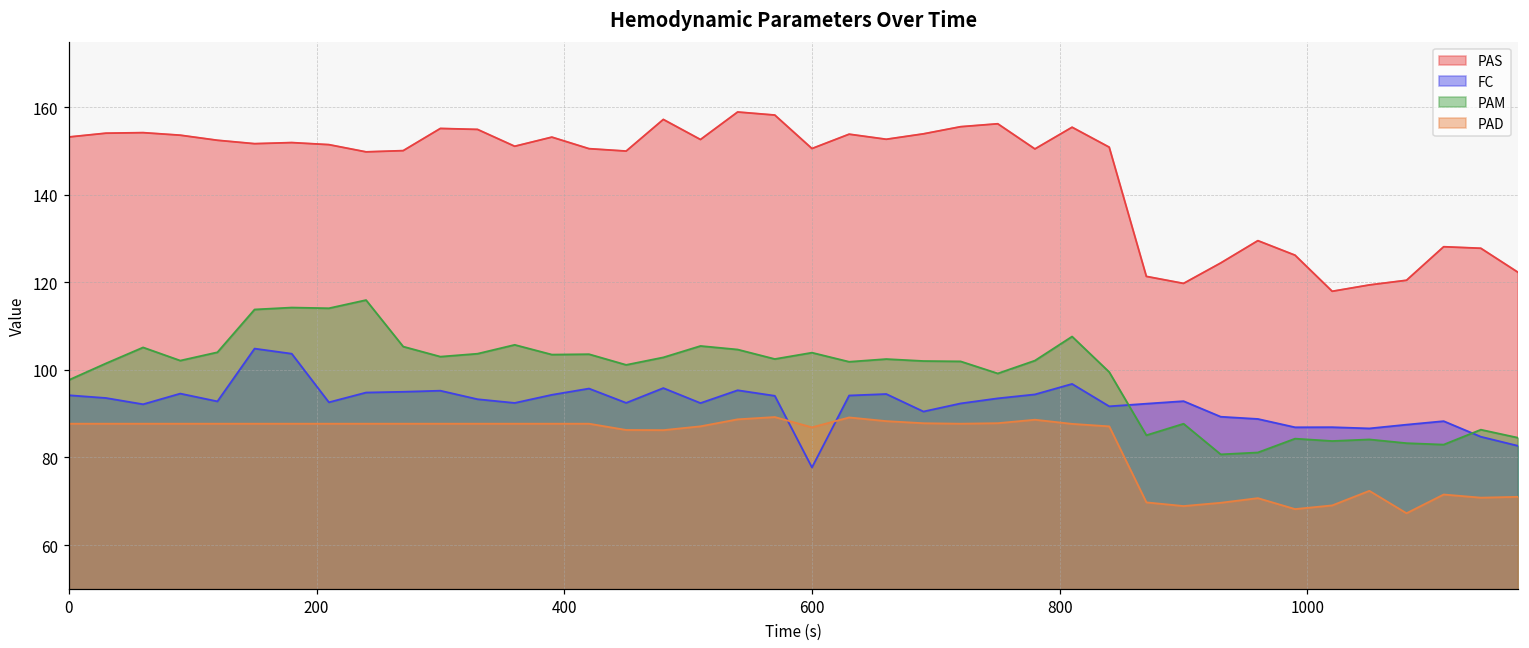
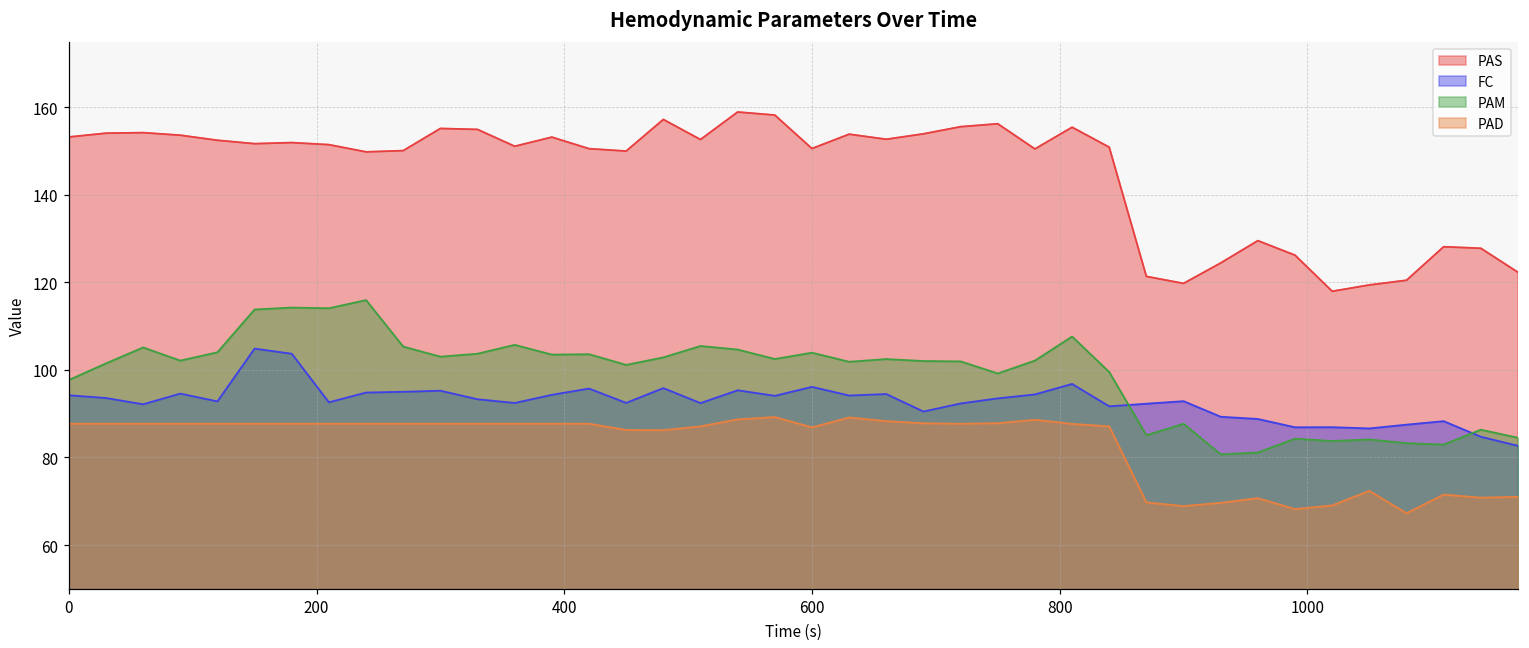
FC, 600: 78 -> 96
